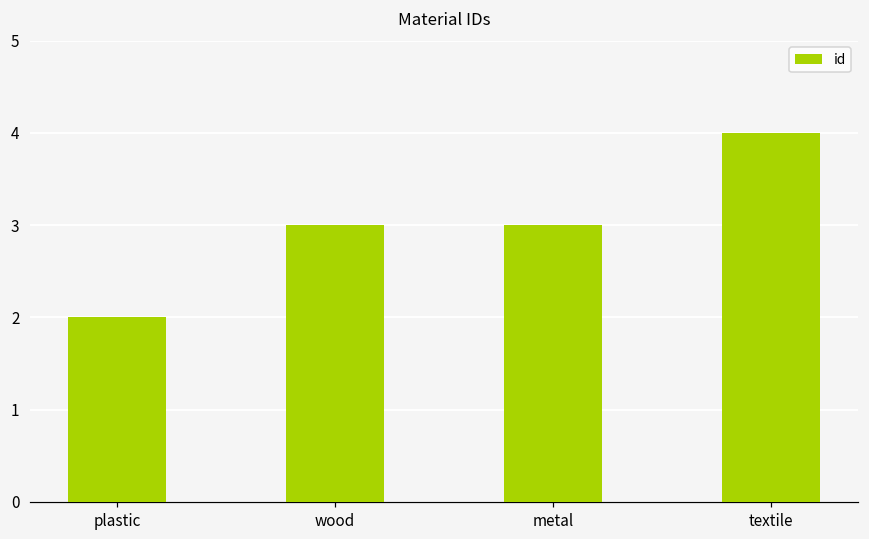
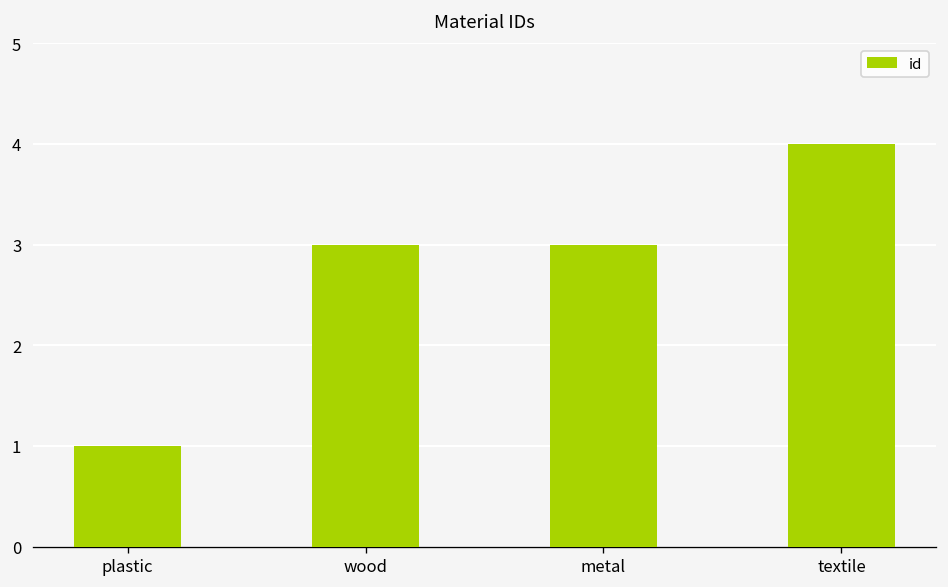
plastic: 2 -> 1
